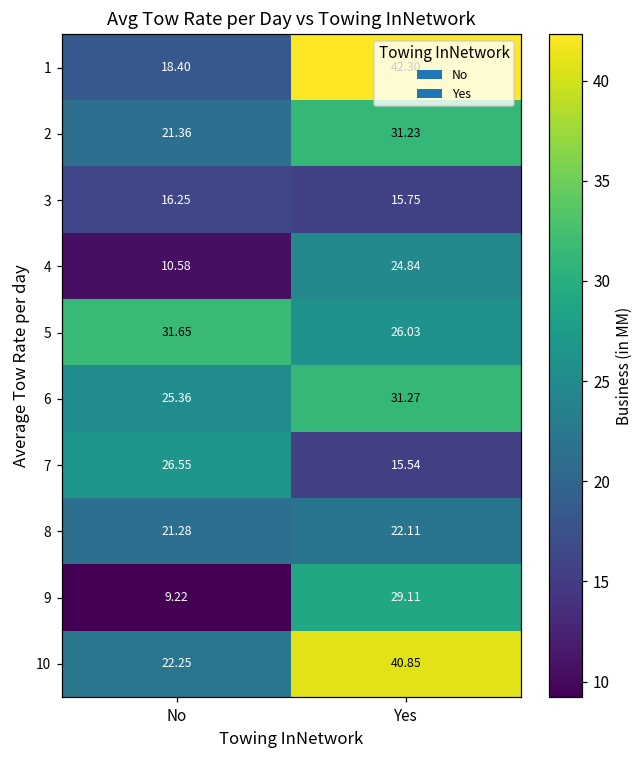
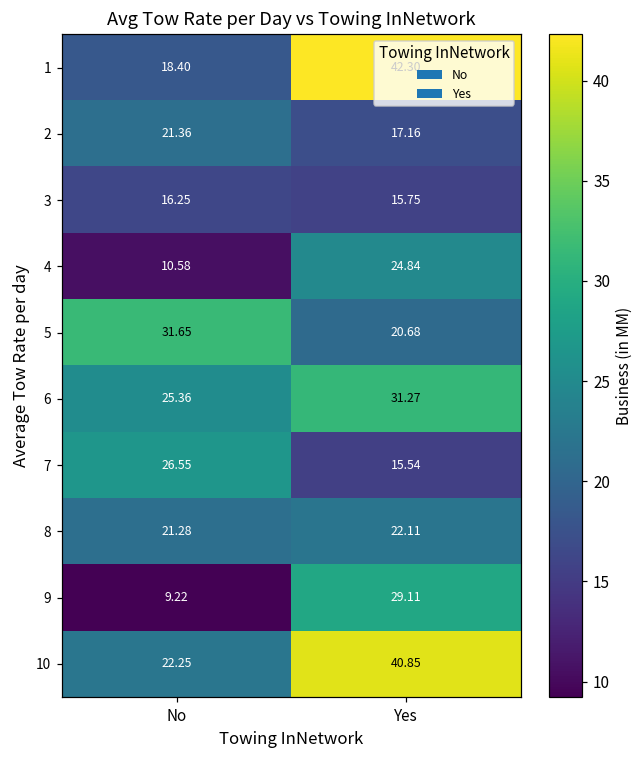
2, Yes: 31.23 -> 17.16
5, Yes: 26.03 -> 20.68
